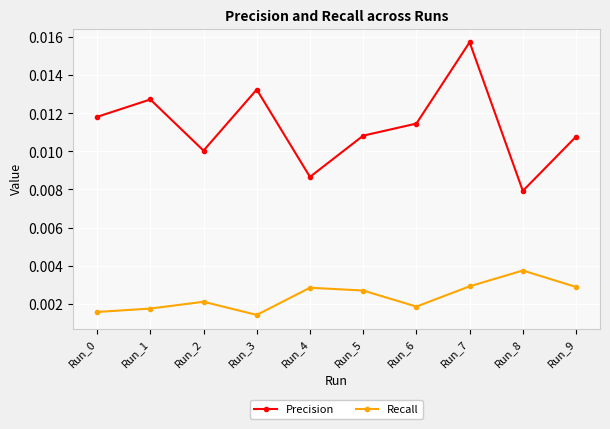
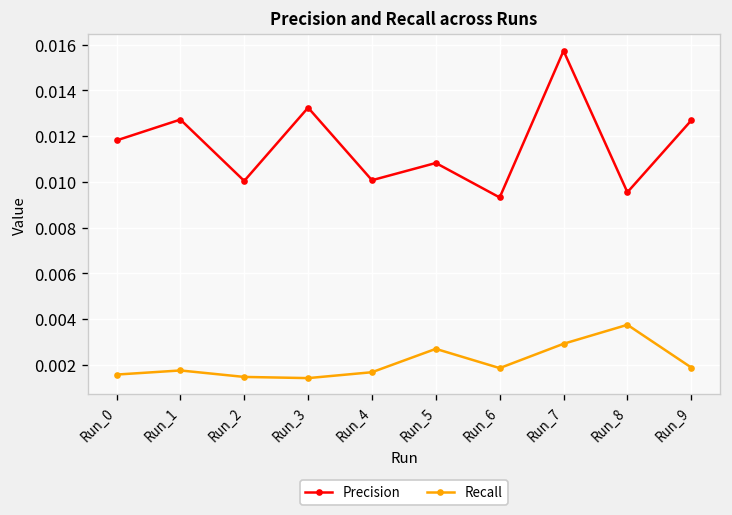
Recall, Run_2: 0.0021 -> 0.0015
Precision, Run_4: 0.0087 -> 0.0101
Recall, Run_4: 0.0028 -> 0.0017
Precision, Run_6: 0.0115 -> 0.0093
Precision, Run_8: 0.0079 -> 0.0095
Precision, Run_9: 0.0108 -> 0.0127
Recall, Run_9: 0.0029 -> 0.0019
